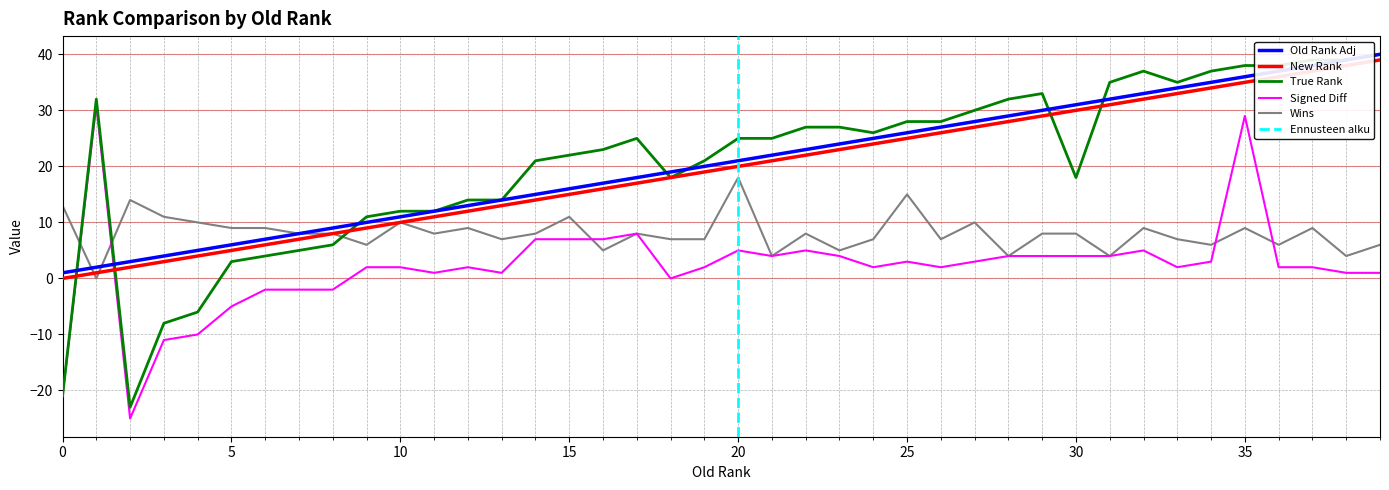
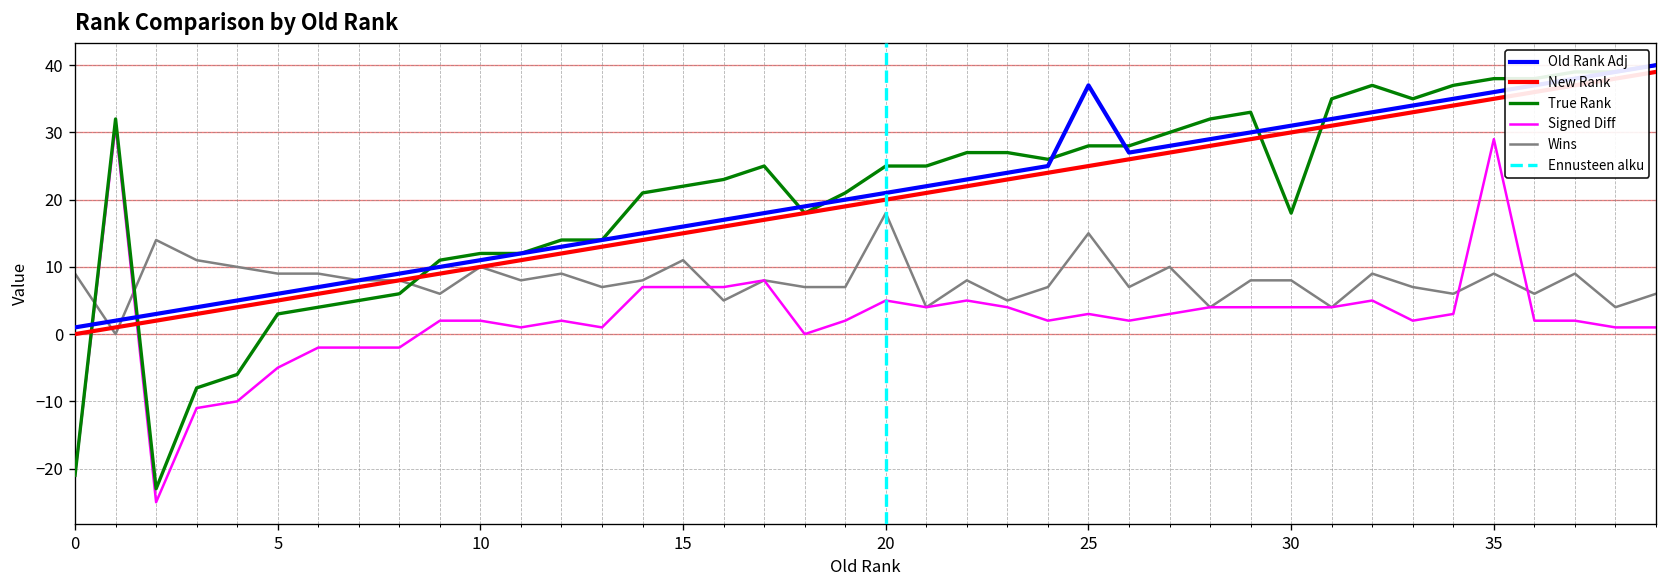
Wins, 0: 13 -> 9
Old Rank Adj, 25: 26 -> 37
